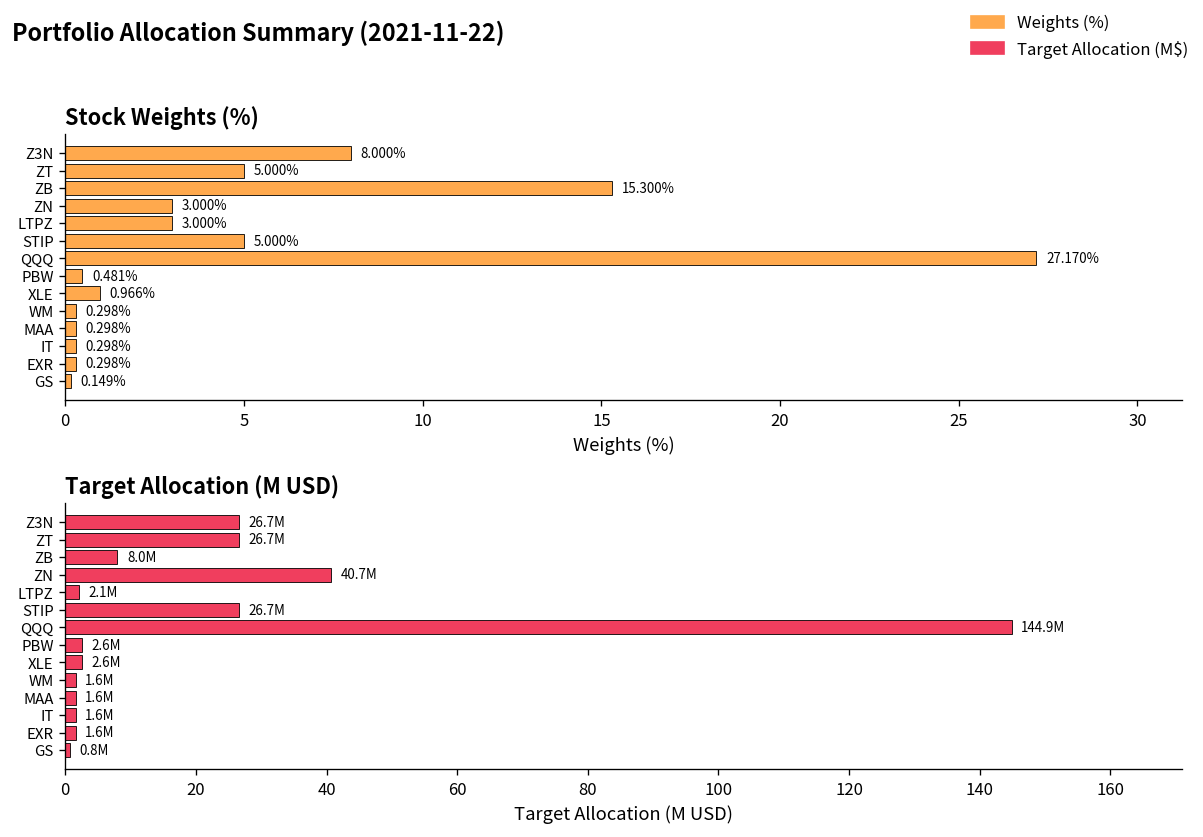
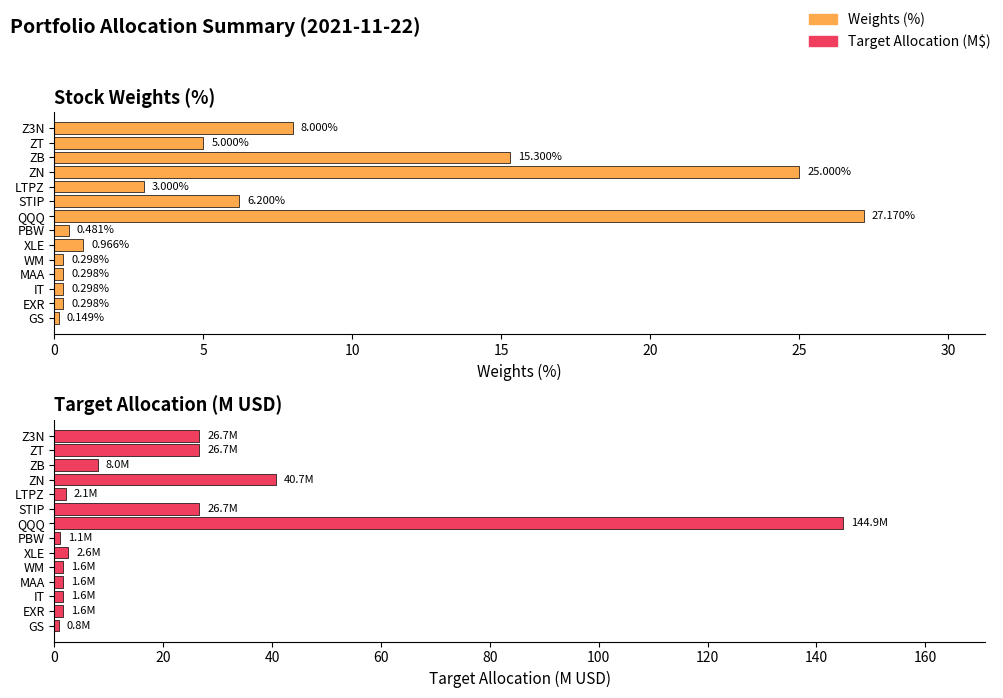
Stock Weights (%), ZN: 3.000% -> 25.000%
Stock Weights (%), STIP: 5.000% -> 6.200%
Target Allocation (M USD), PBW: 2.6M -> 1.1M
